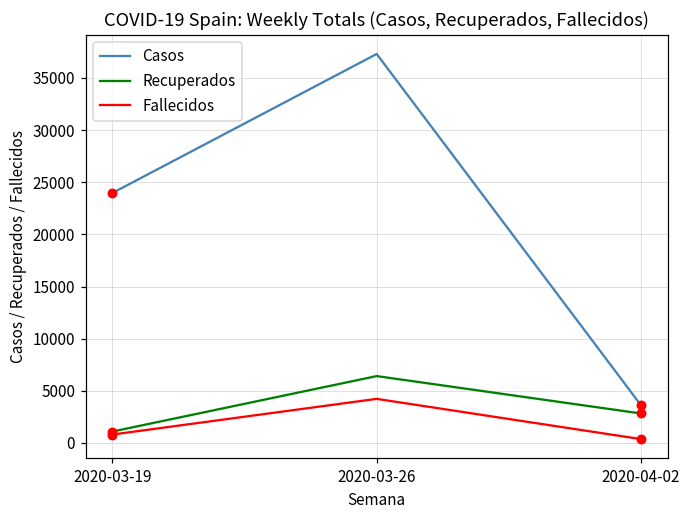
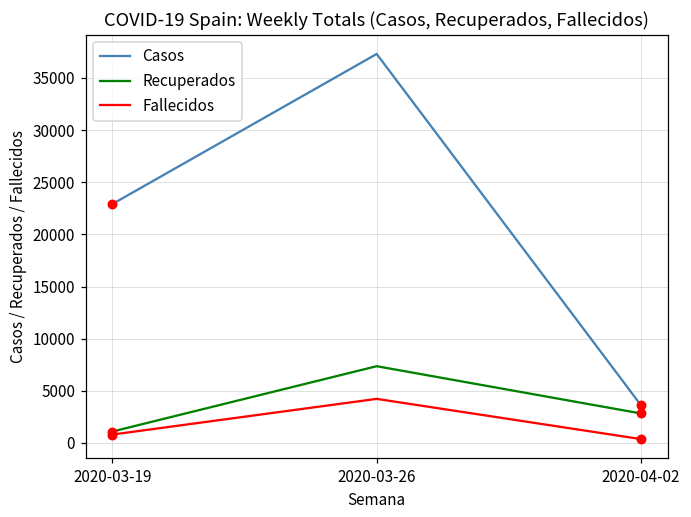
Casos, 2020-03-19: 24000 -> 23000
Recuperados, 2020-03-26: 6000 -> 7000
